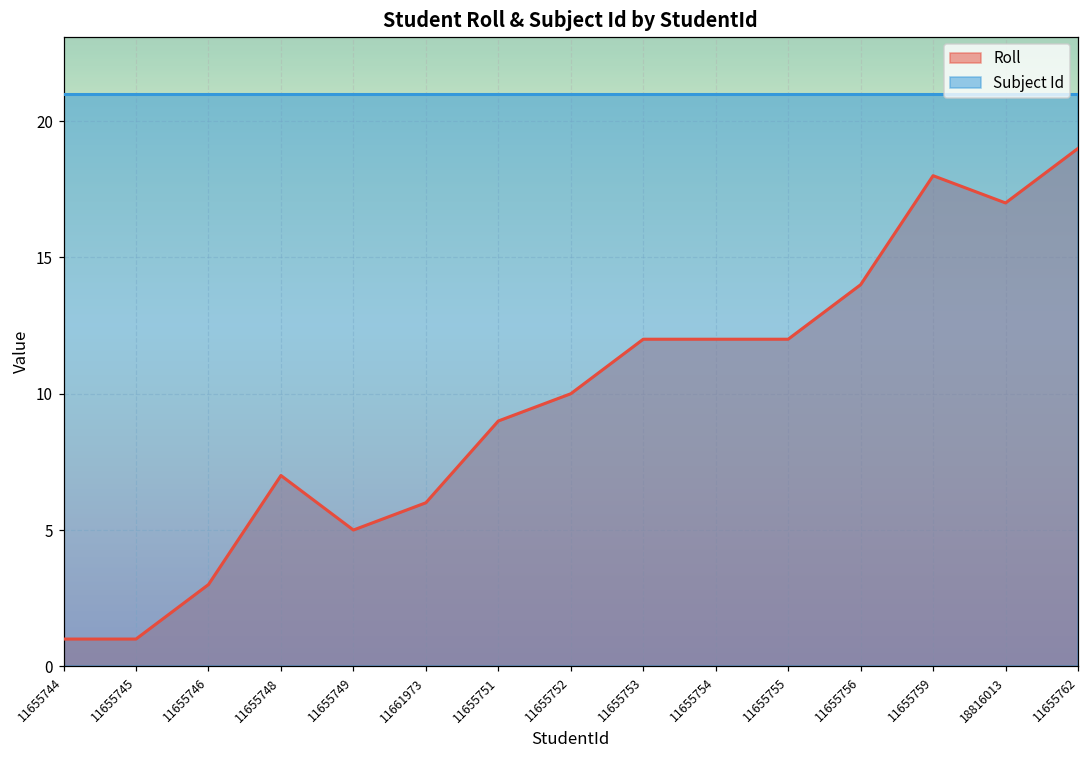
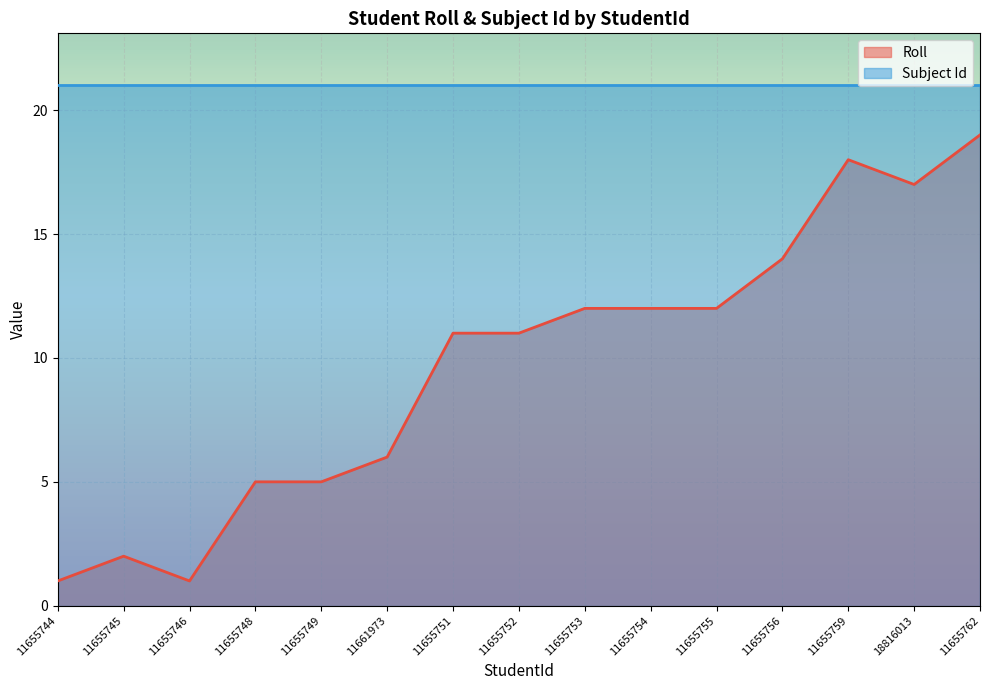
Roll, 11655745: 1 -> 2
Roll, 11655746: 3 -> 1
Roll, 11655748: 7 -> 5
Roll, 11655751: 9 -> 11
Roll, 11655752: 10 -> 11
